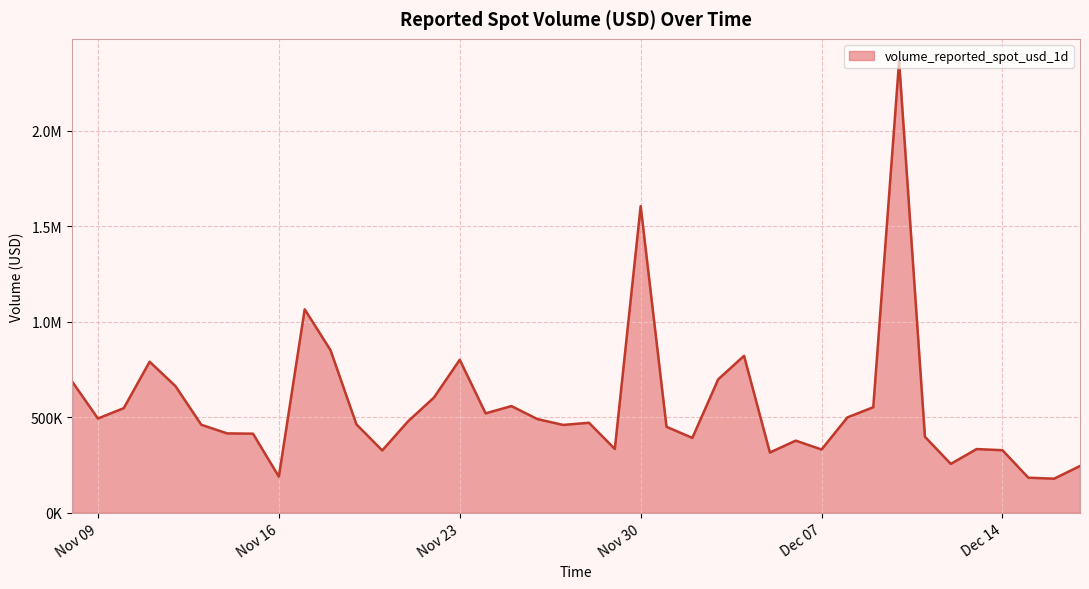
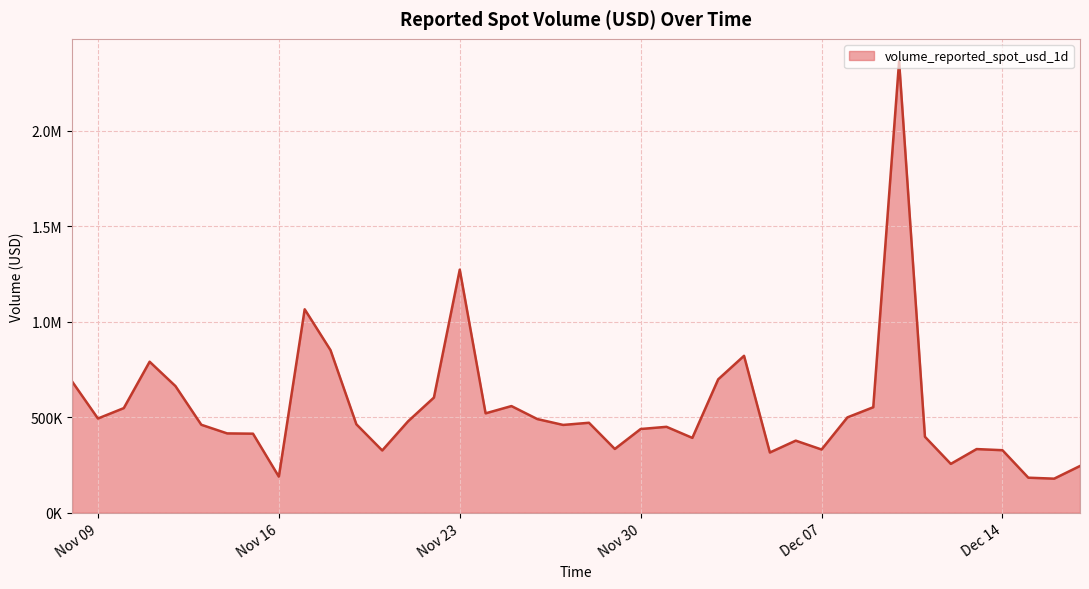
Nov 23: 800000 -> 1270000
Nov 30: 1610000 -> 440000
